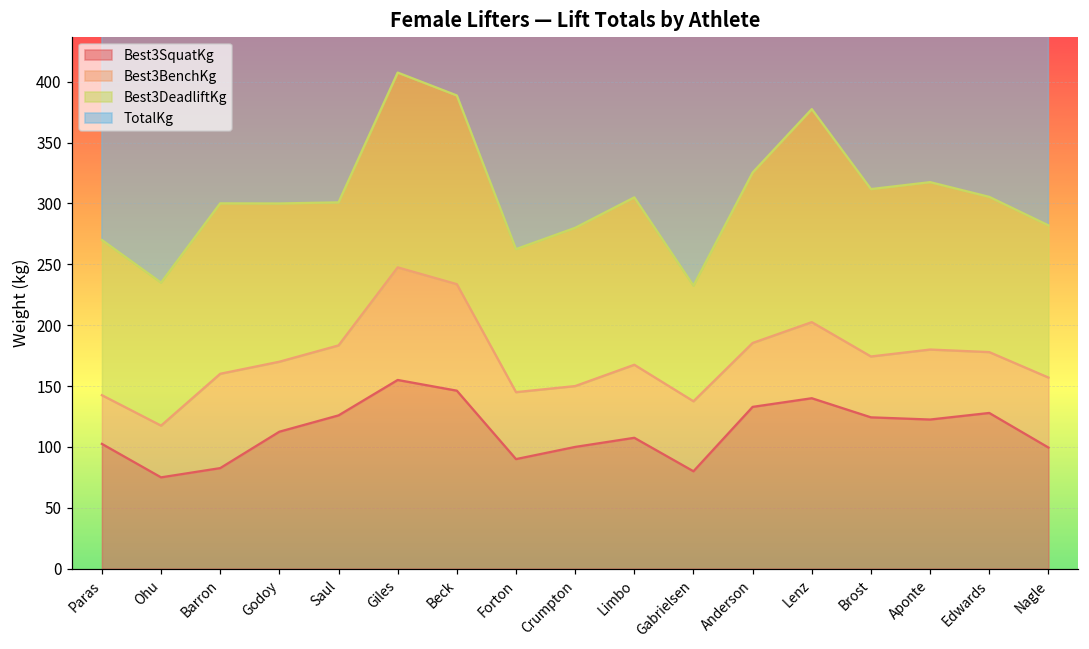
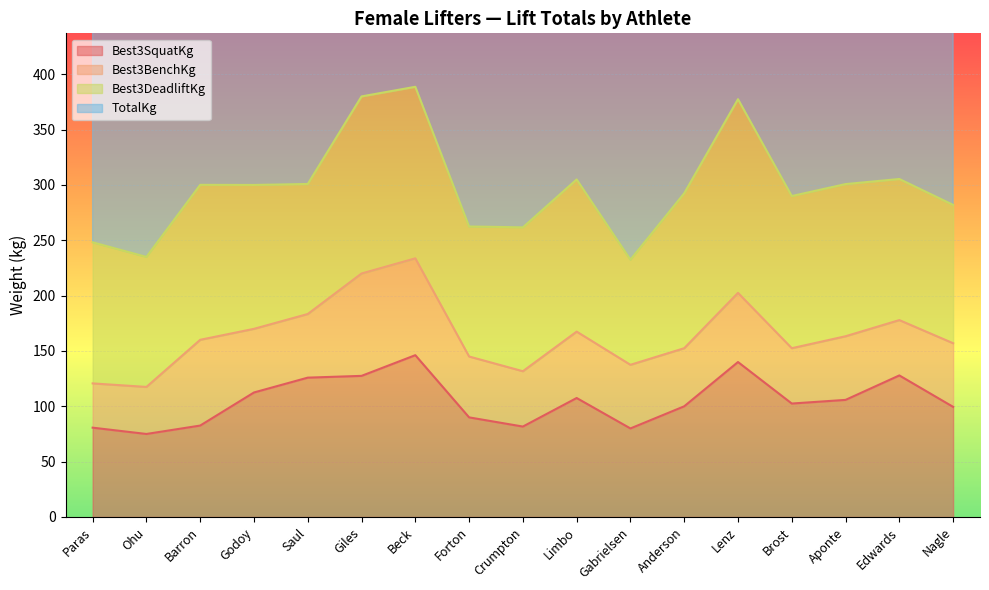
Best3SquatKg, Paras: 103 -> 81
Best3SquatKg, Giles: 155 -> 128
Best3SquatKg, Crumpton: 100 -> 82
Best3SquatKg, Anderson: 133 -> 100
Best3SquatKg, Brost: 124 -> 103
Best3SquatKg, Aponte: 123 -> 106
